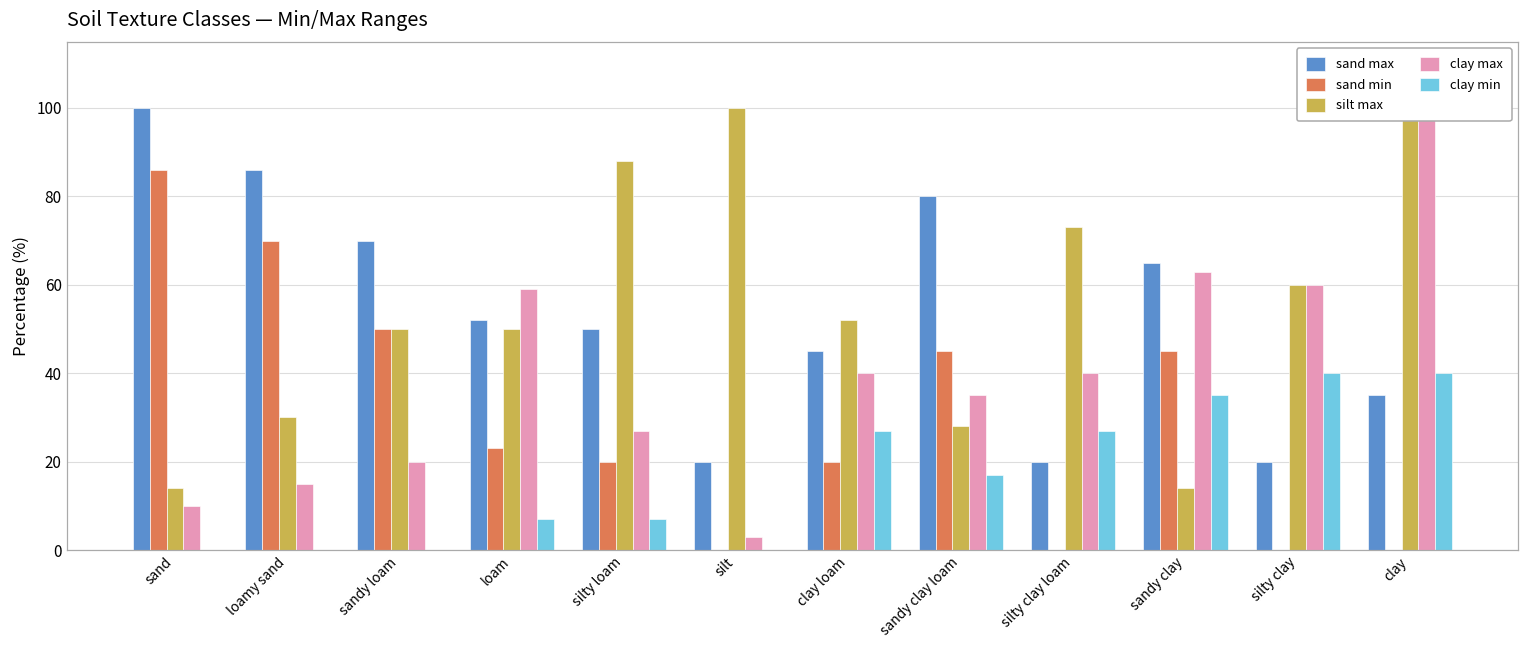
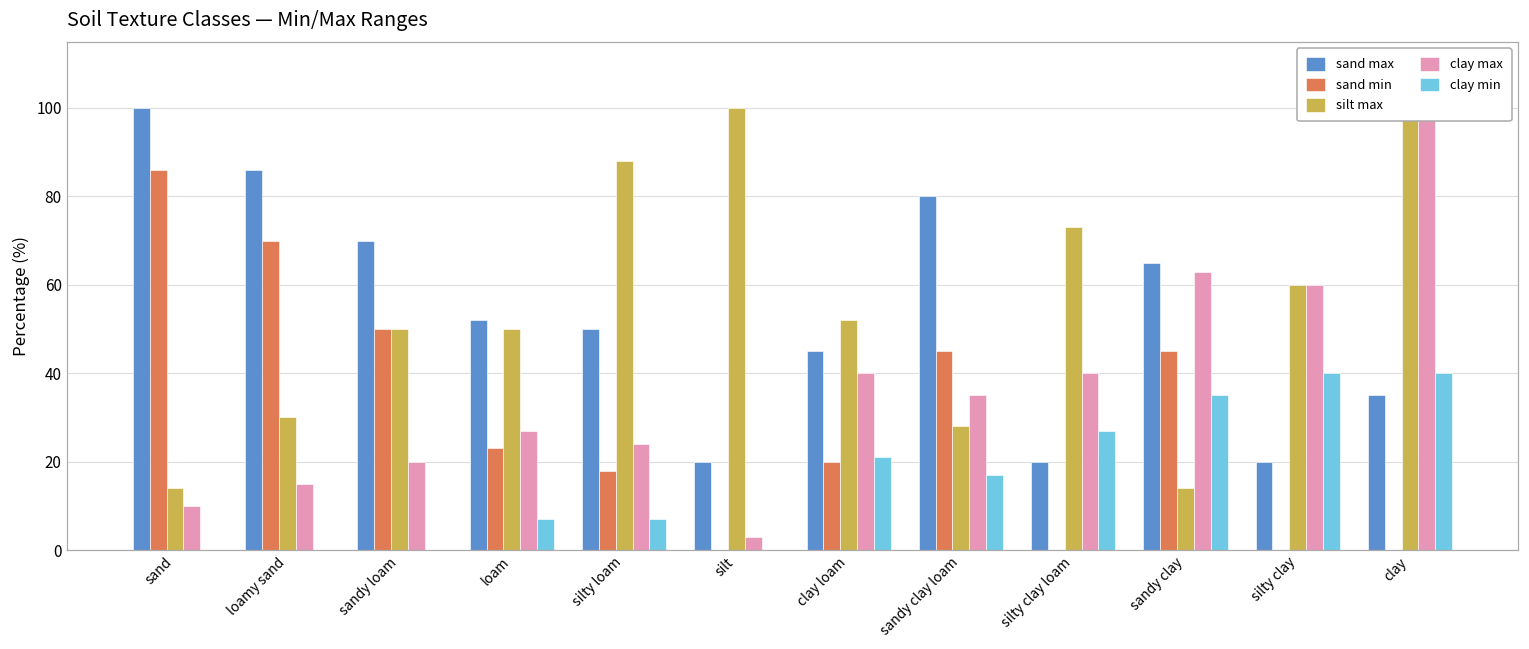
clay max, loam: 59 -> 27
sand min, silty loam: 20 -> 18
clay max, silty loam: 27 -> 24
clay min, clay loam: 27 -> 21
